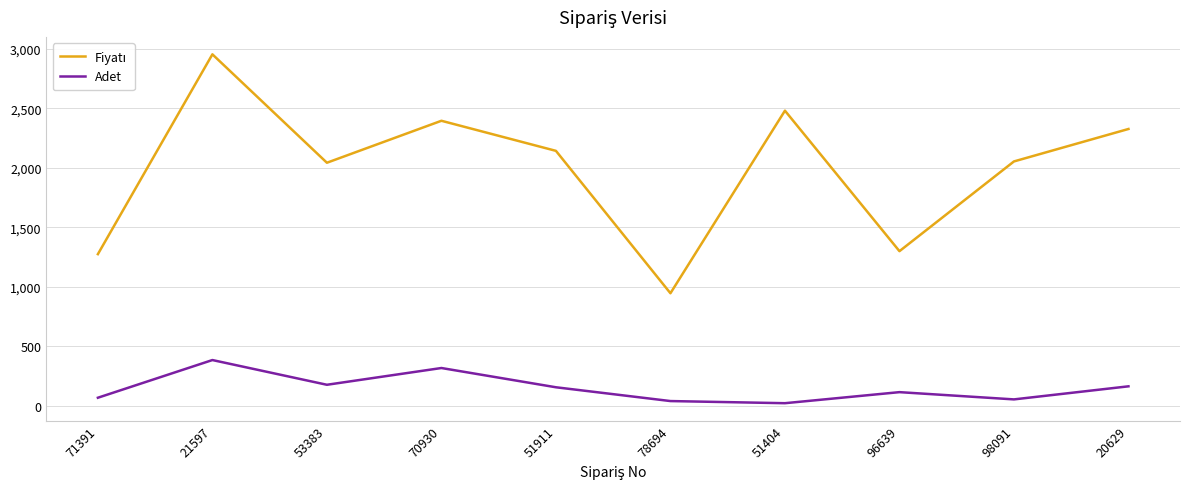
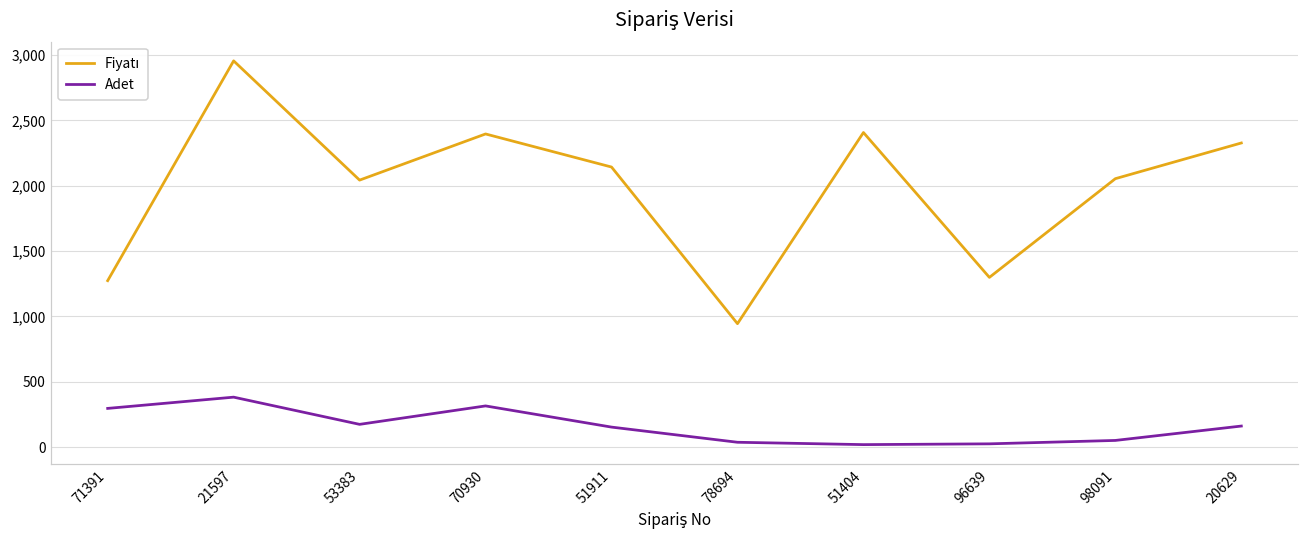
Adet, 71391: 70 -> 300
Fiyatı, 51404: 2,480 -> 2,410
Adet, 96639: 110 -> 30
